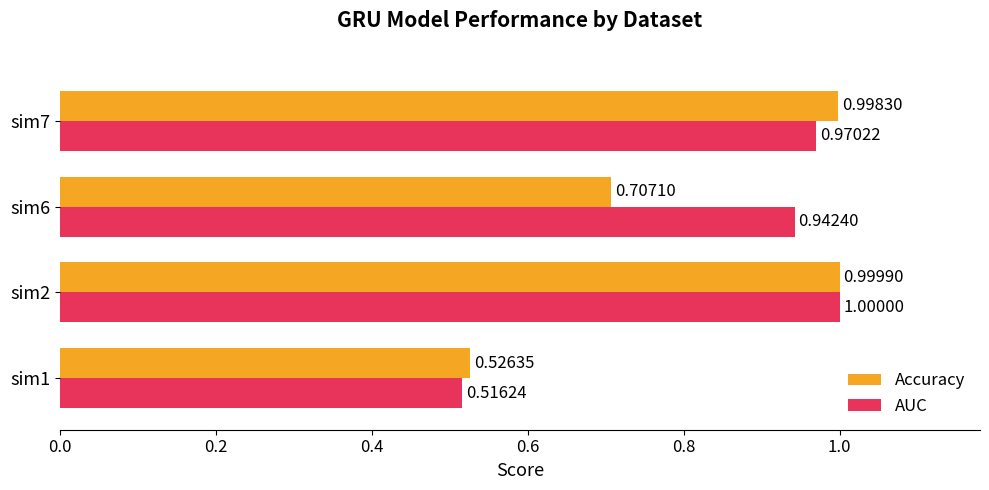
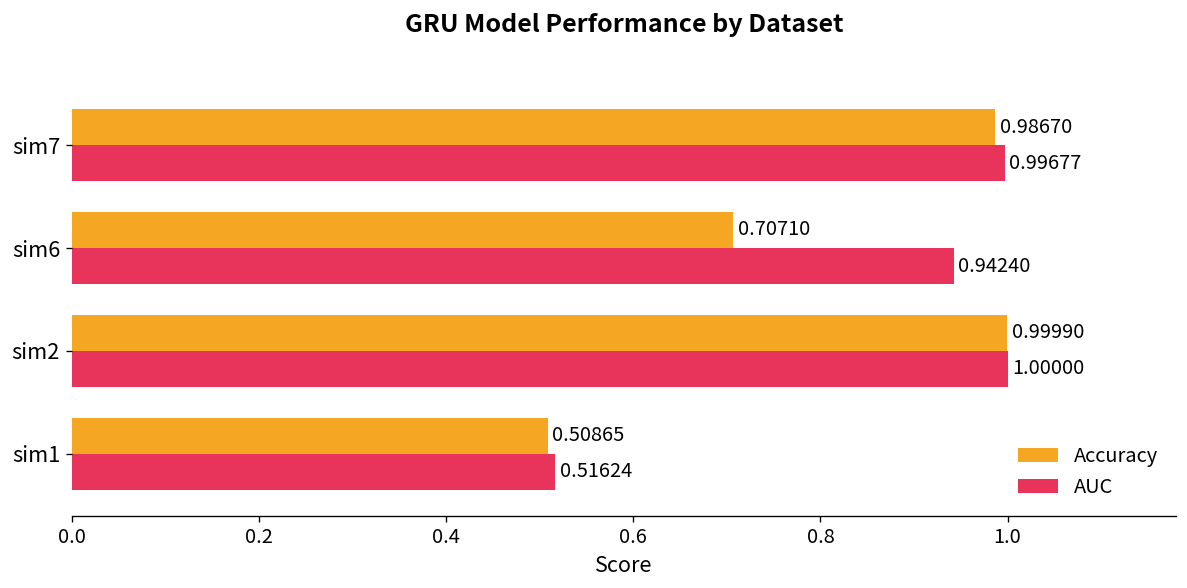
Accuracy, sim7: 0.99830 -> 0.98670
AUC, sim7: 0.97022 -> 0.99677
Accuracy, sim1: 0.52635 -> 0.50865
